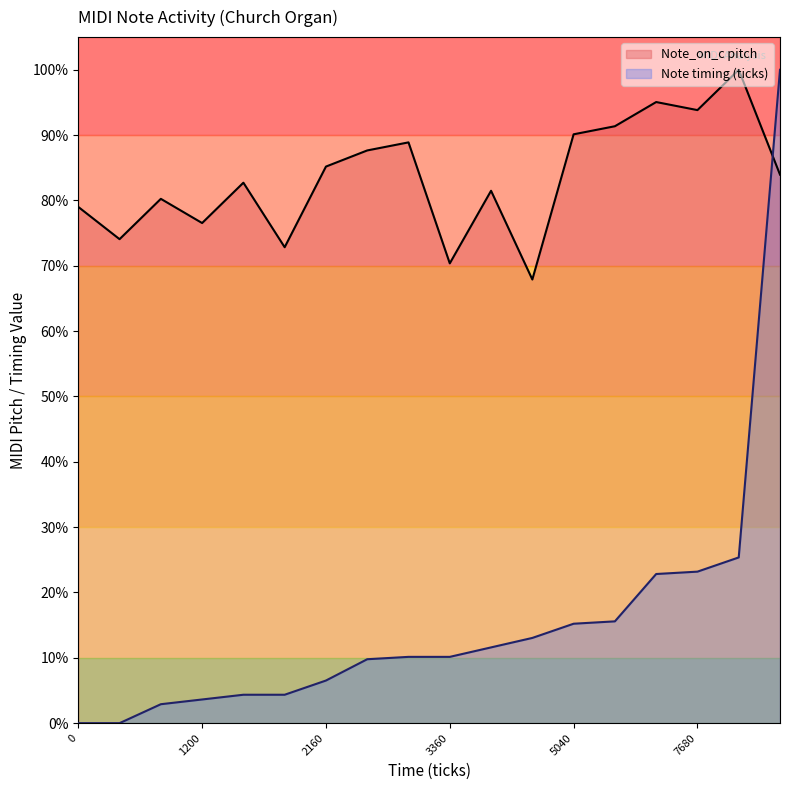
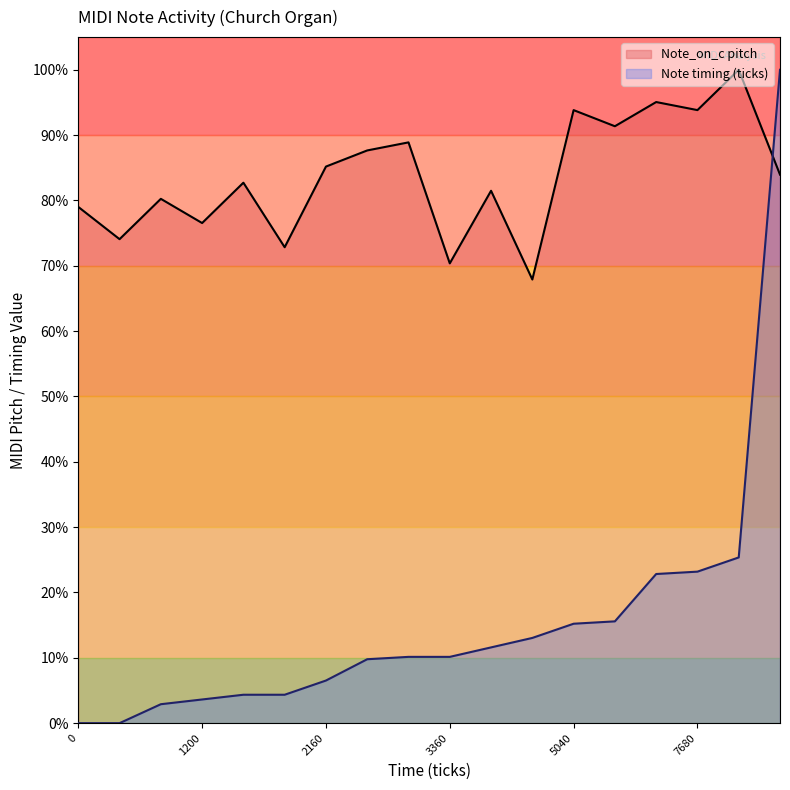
Note_on_c pitch, 5040: 90% -> 94%
